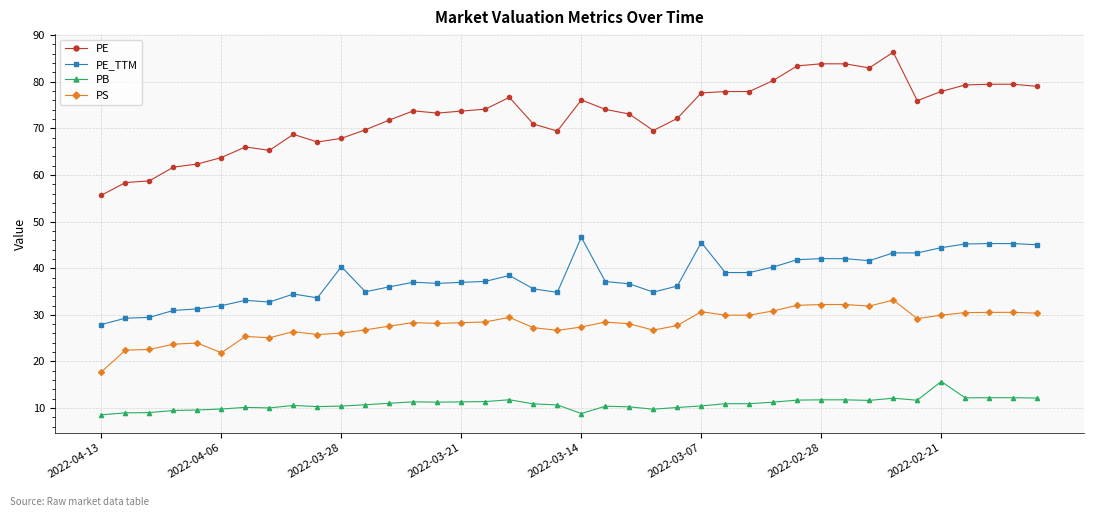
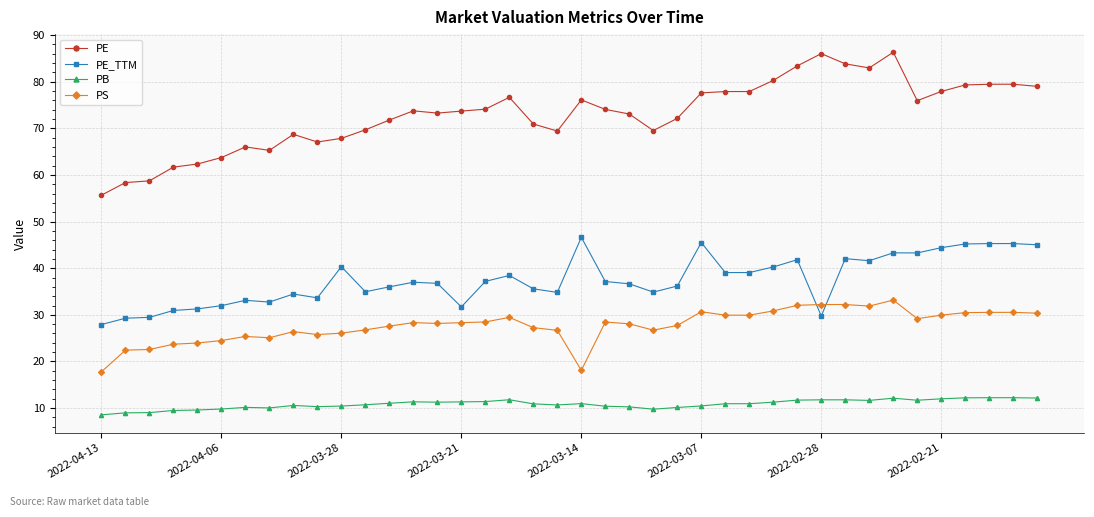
PS, 2022-04-06: 22 -> 24
PE_TTM, 2022-03-21: 37 -> 32
PB, 2022-03-14: 9 -> 11
PS, 2022-03-14: 27 -> 18
PE, 2022-02-28: 84 -> 86
PE_TTM, 2022-02-28: 42 -> 30
PB, 2022-02-21: 16 -> 12
